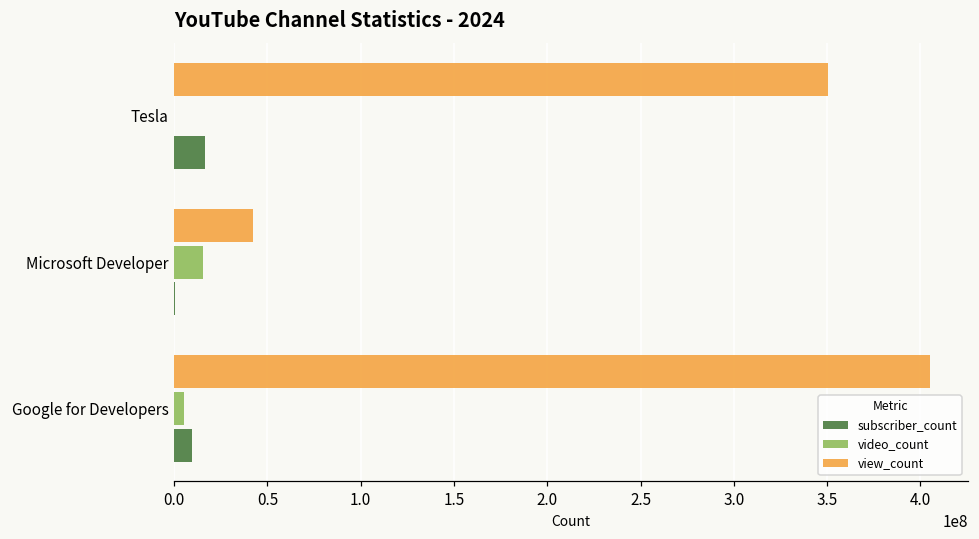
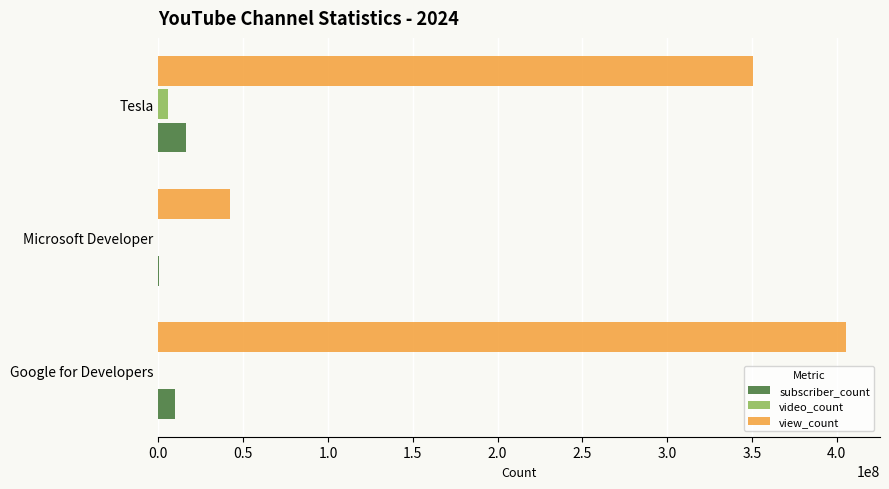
video_count, Tesla: 0 -> 6000000
video_count, Microsoft Developer: 15000000 -> 0
video_count, Google for Developers: 5000000 -> 0
